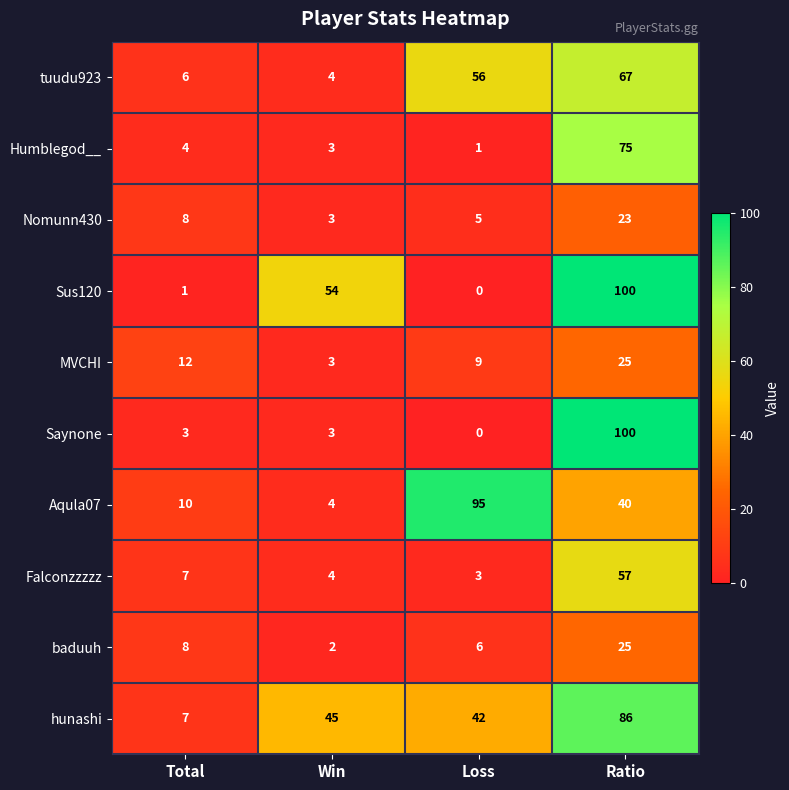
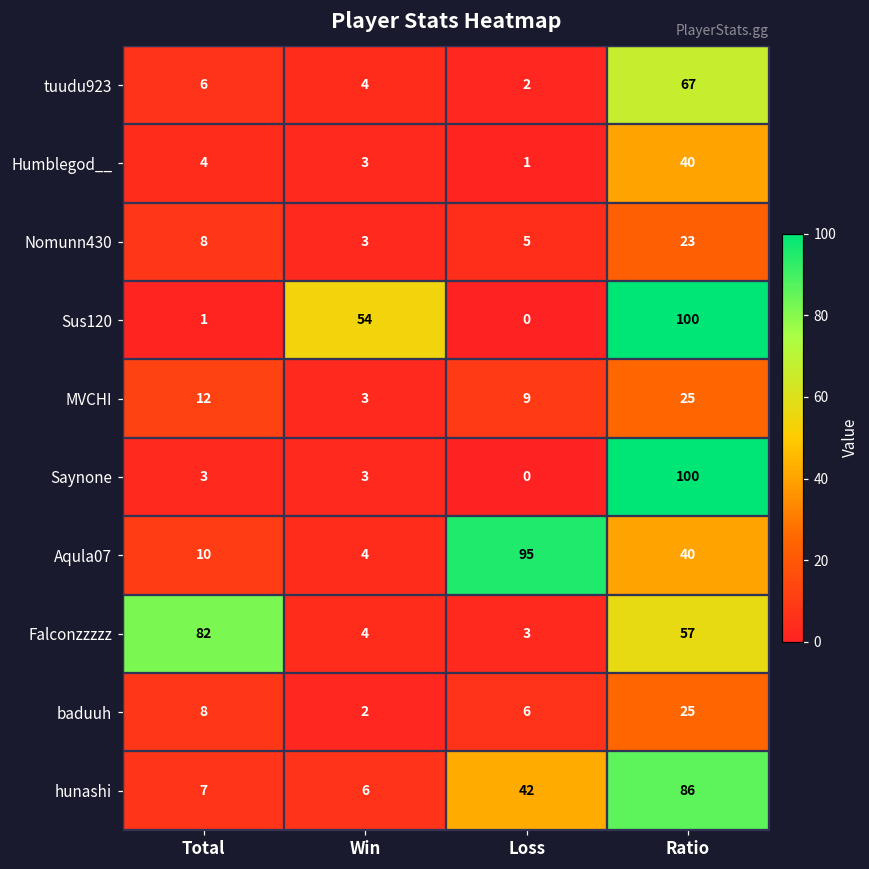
tuudu923, Loss: 56 -> 2
Humblegod__, Ratio: 75 -> 40
Falconzzzzz, Total: 7 -> 82
hunashi, Win: 45 -> 6
